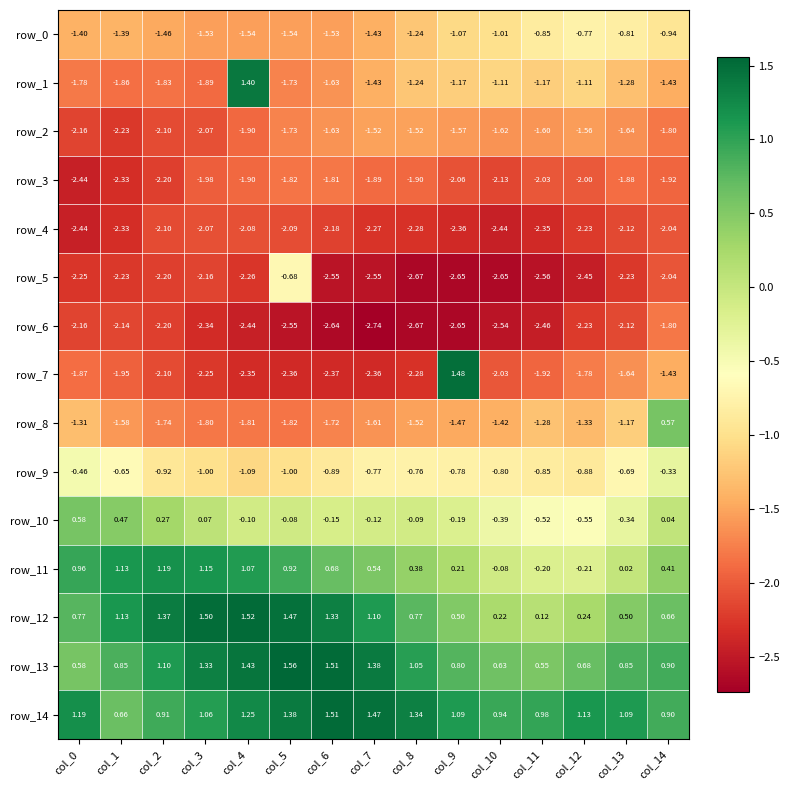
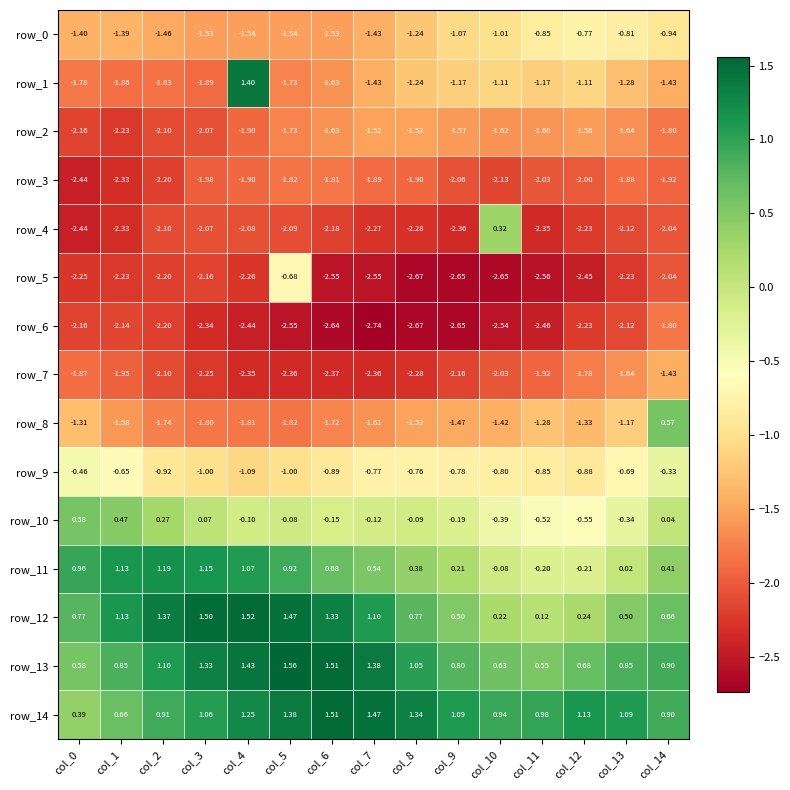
row_4, col_10: -2.44 -> 0.32
row_7, col_9: 1.48 -> -2.16
row_14, col_0: 1.19 -> 0.39
